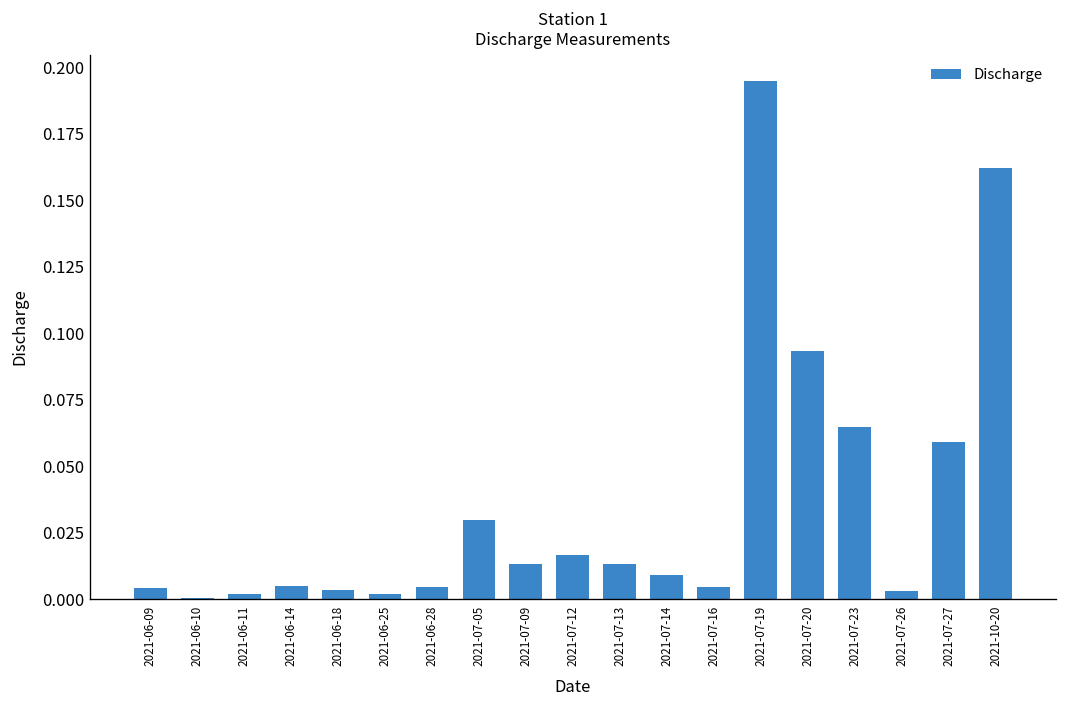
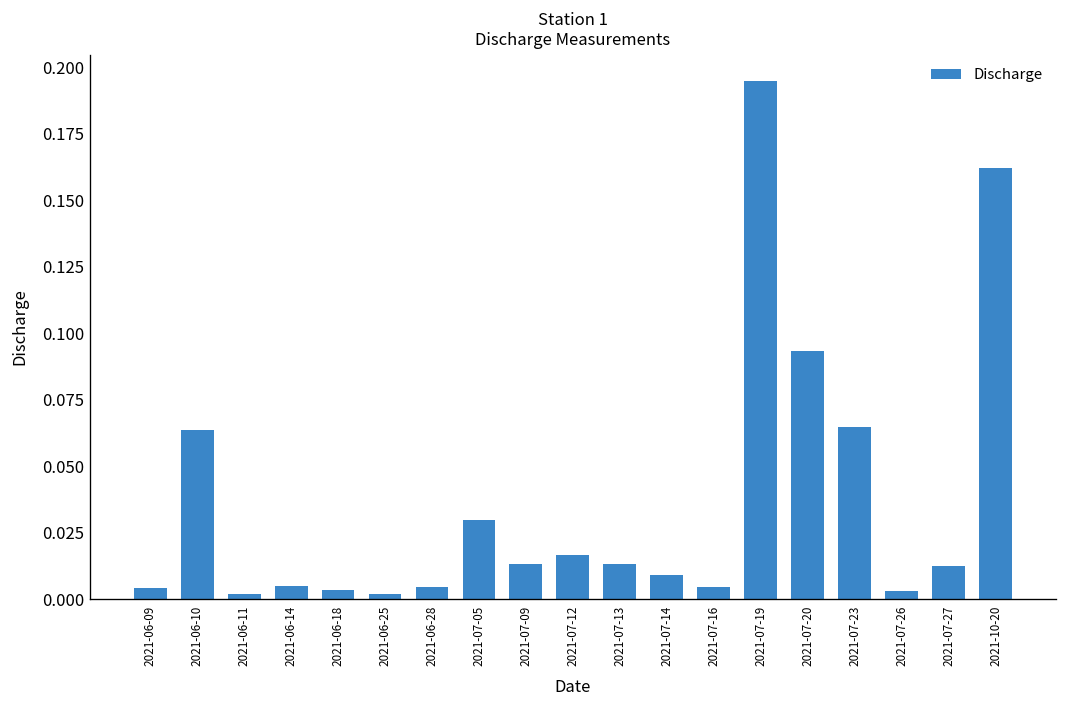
2021-06-10: 0.001 -> 0.064
2021-07-27: 0.059 -> 0.012
